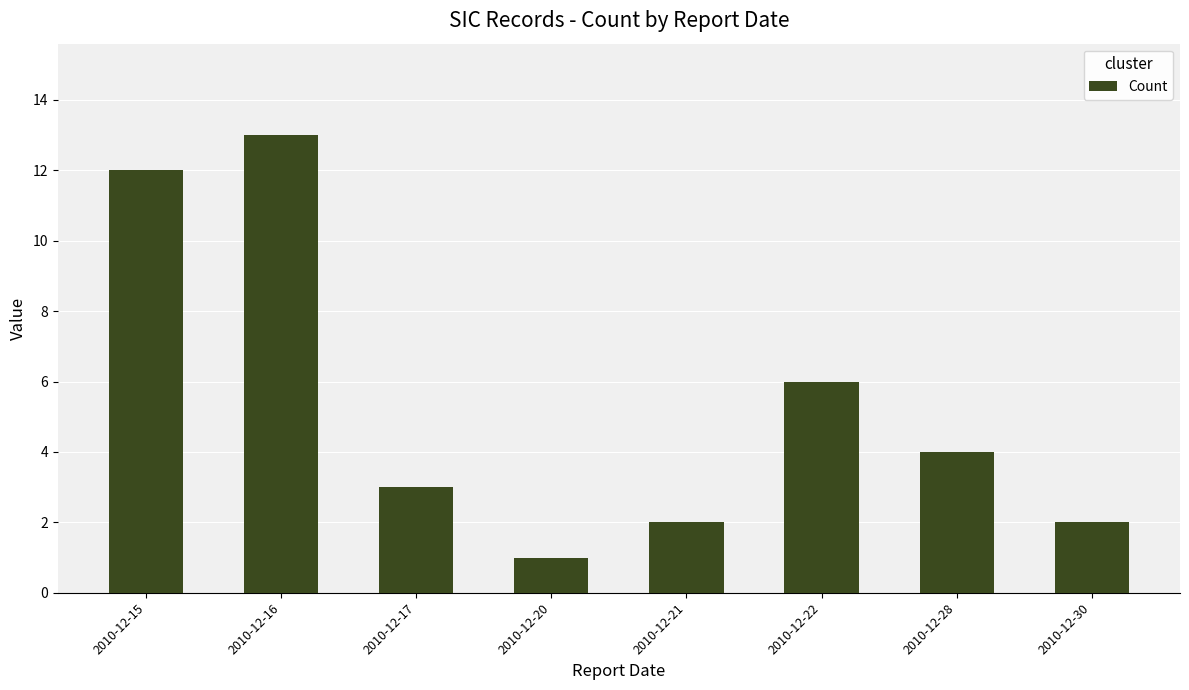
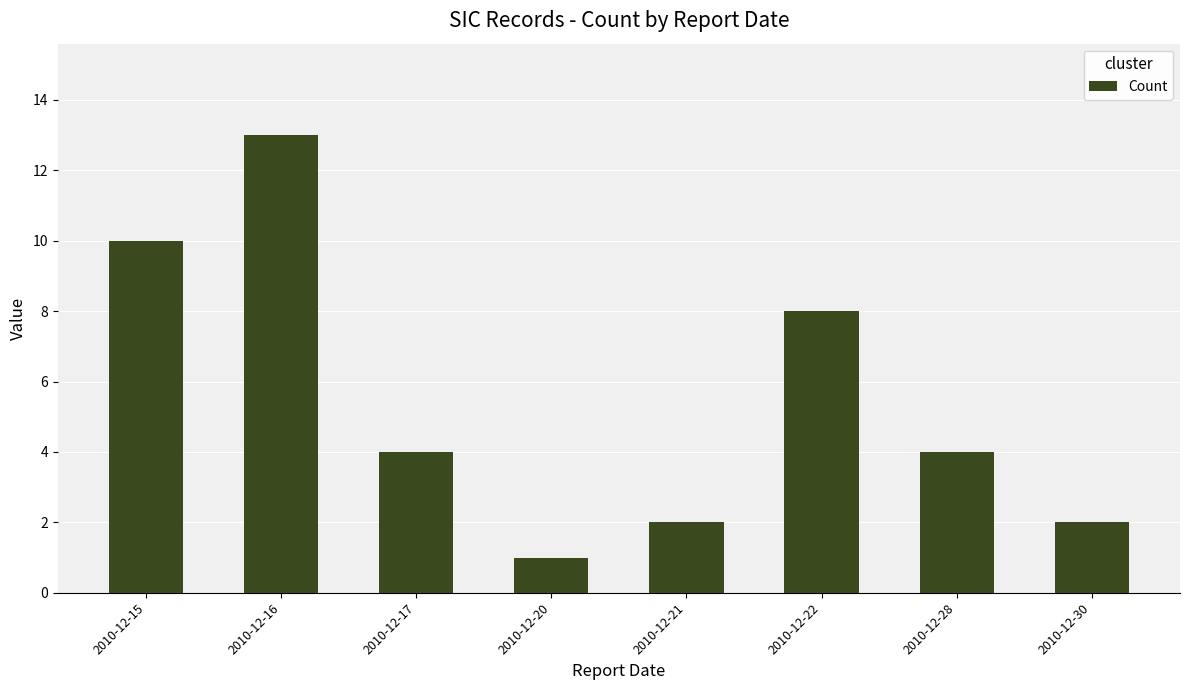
2010-12-15: 12 -> 10
2010-12-17: 3 -> 4
2010-12-22: 6 -> 8
